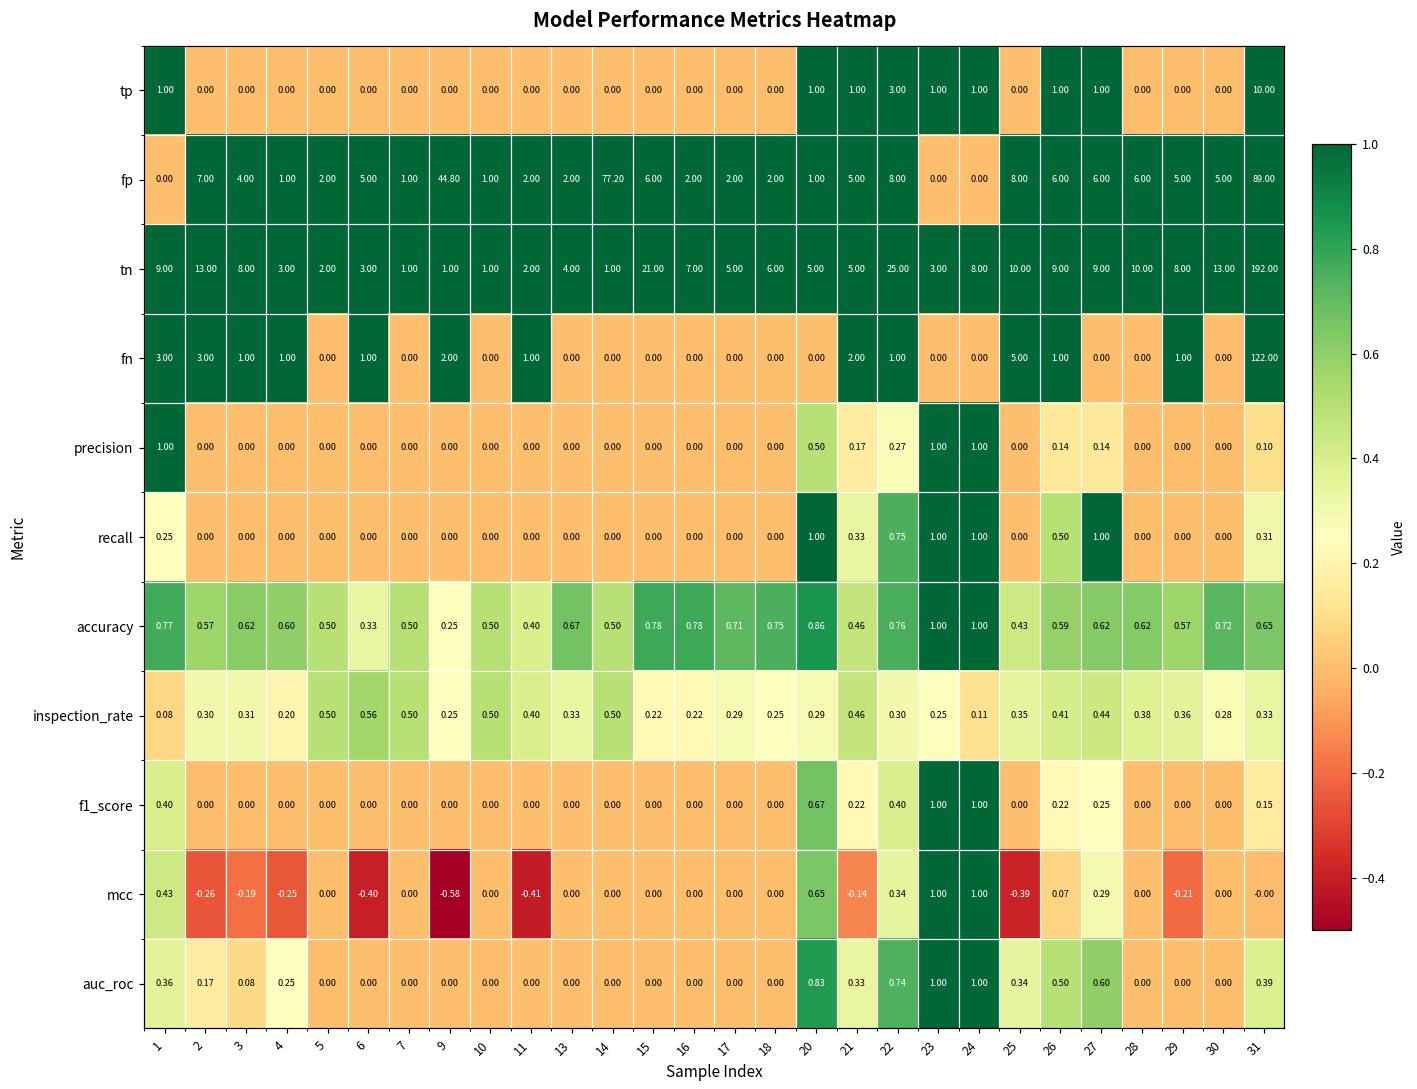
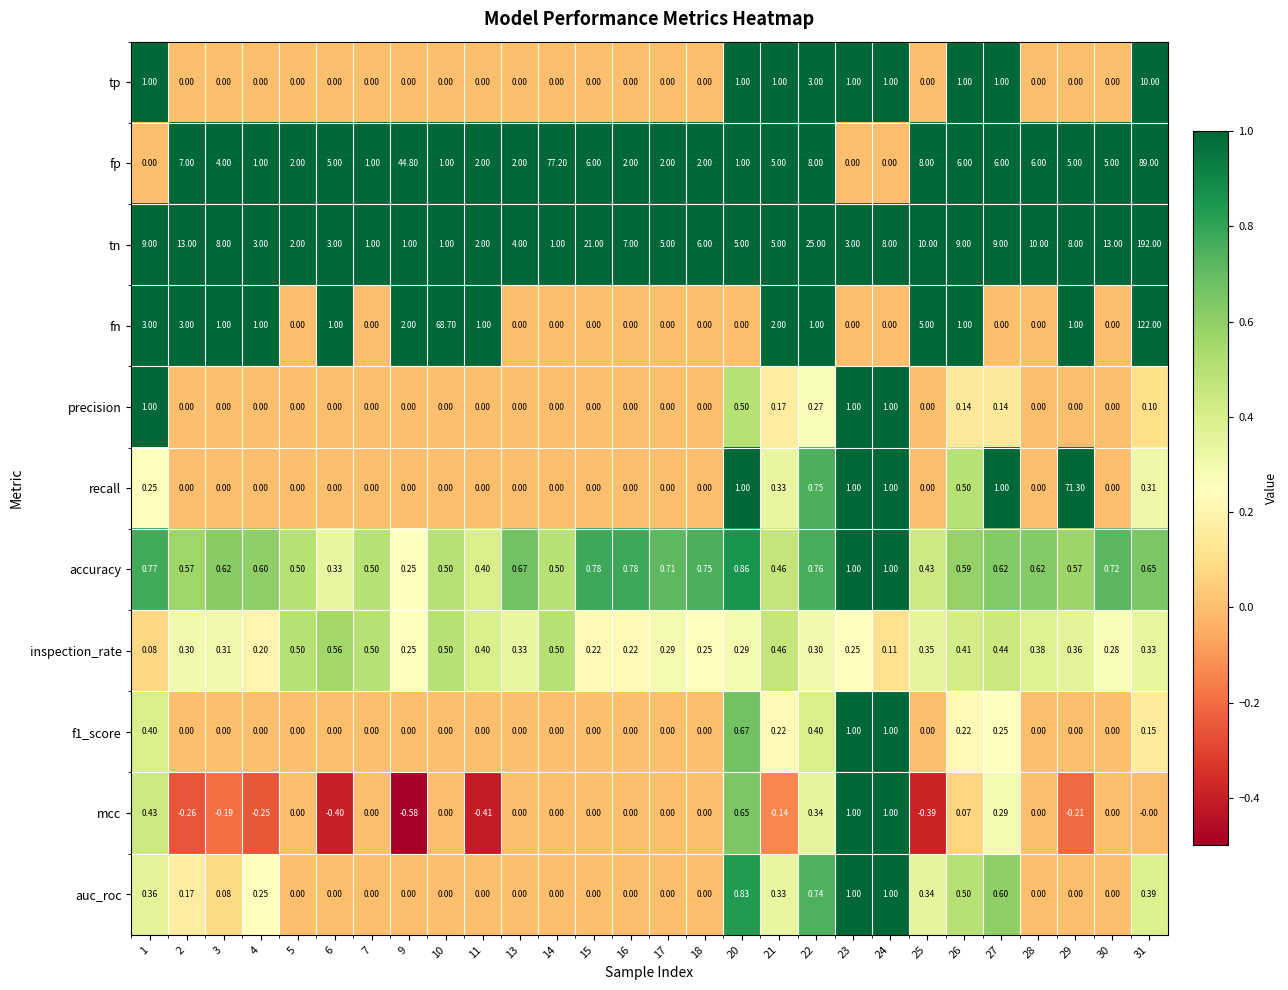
fn, 10: 0.00 -> 68.70
recall, 29: 0.00 -> 71.30
